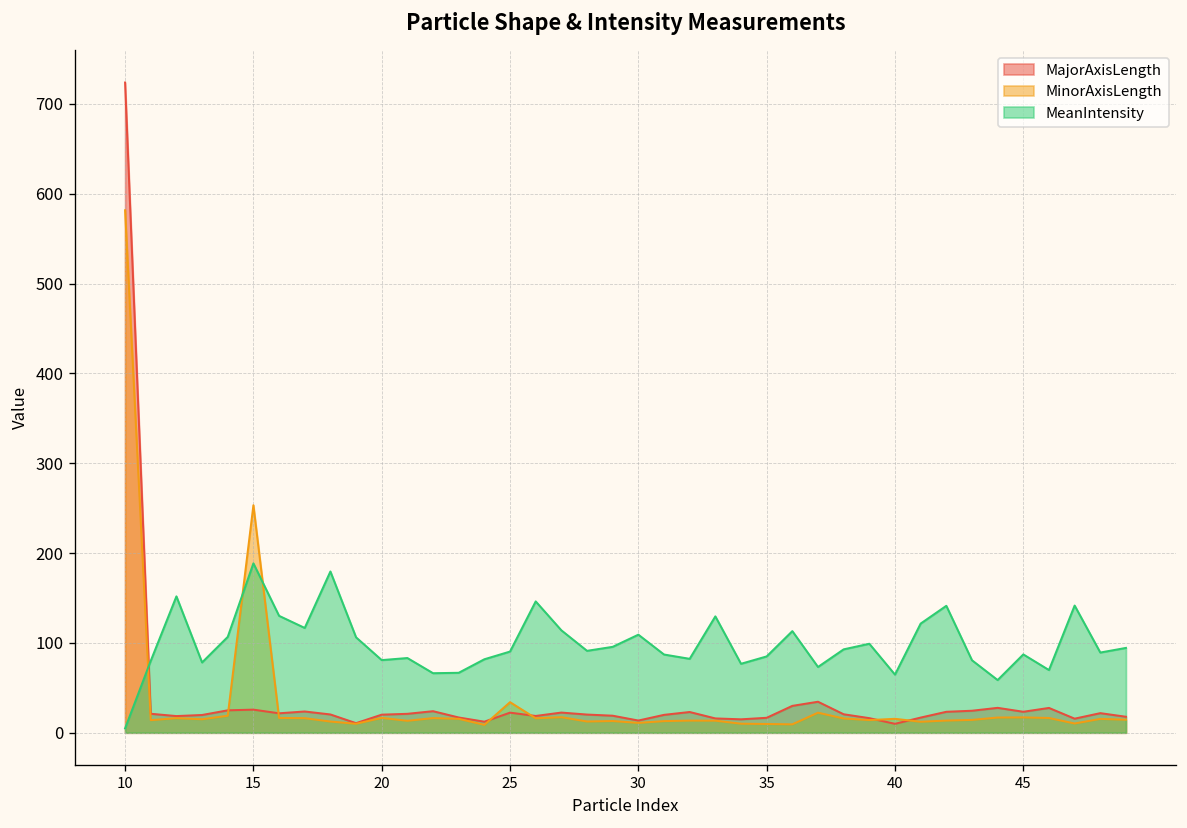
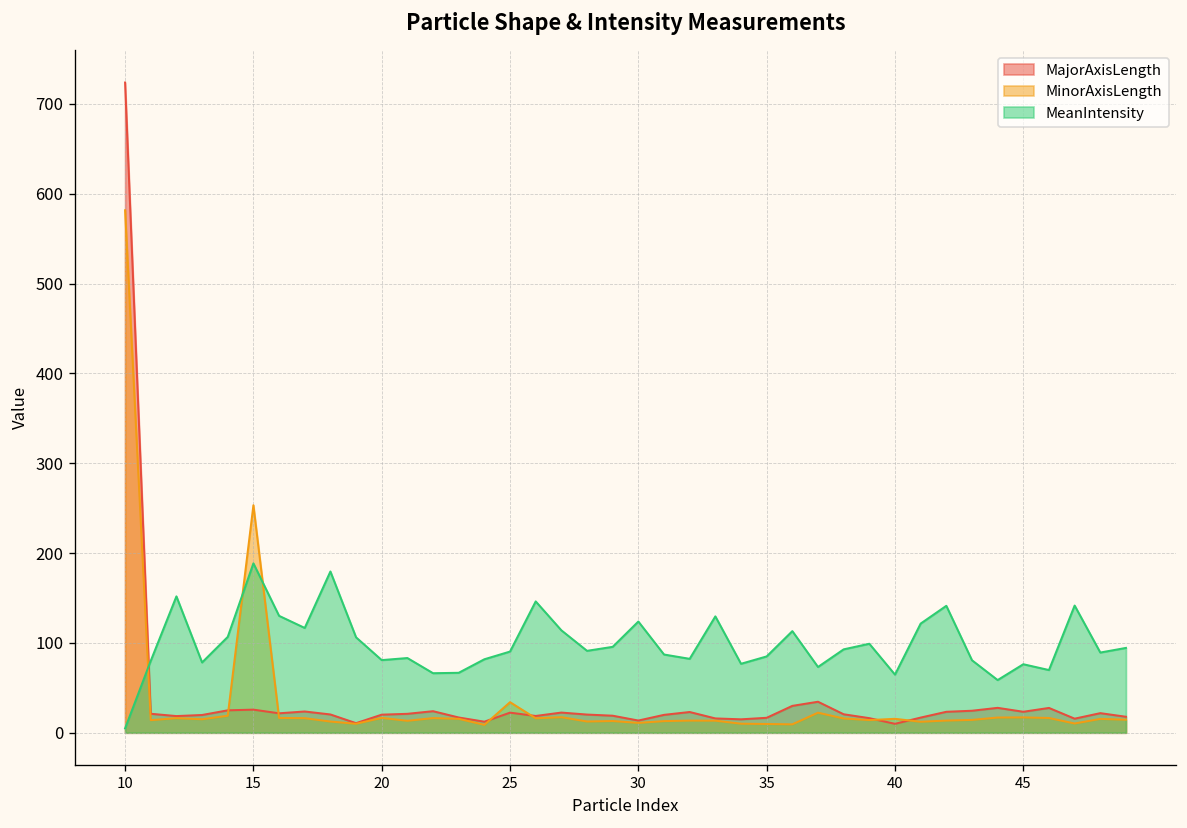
MeanIntensity, 30: 110 -> 120
MeanIntensity, 45: 90 -> 80
